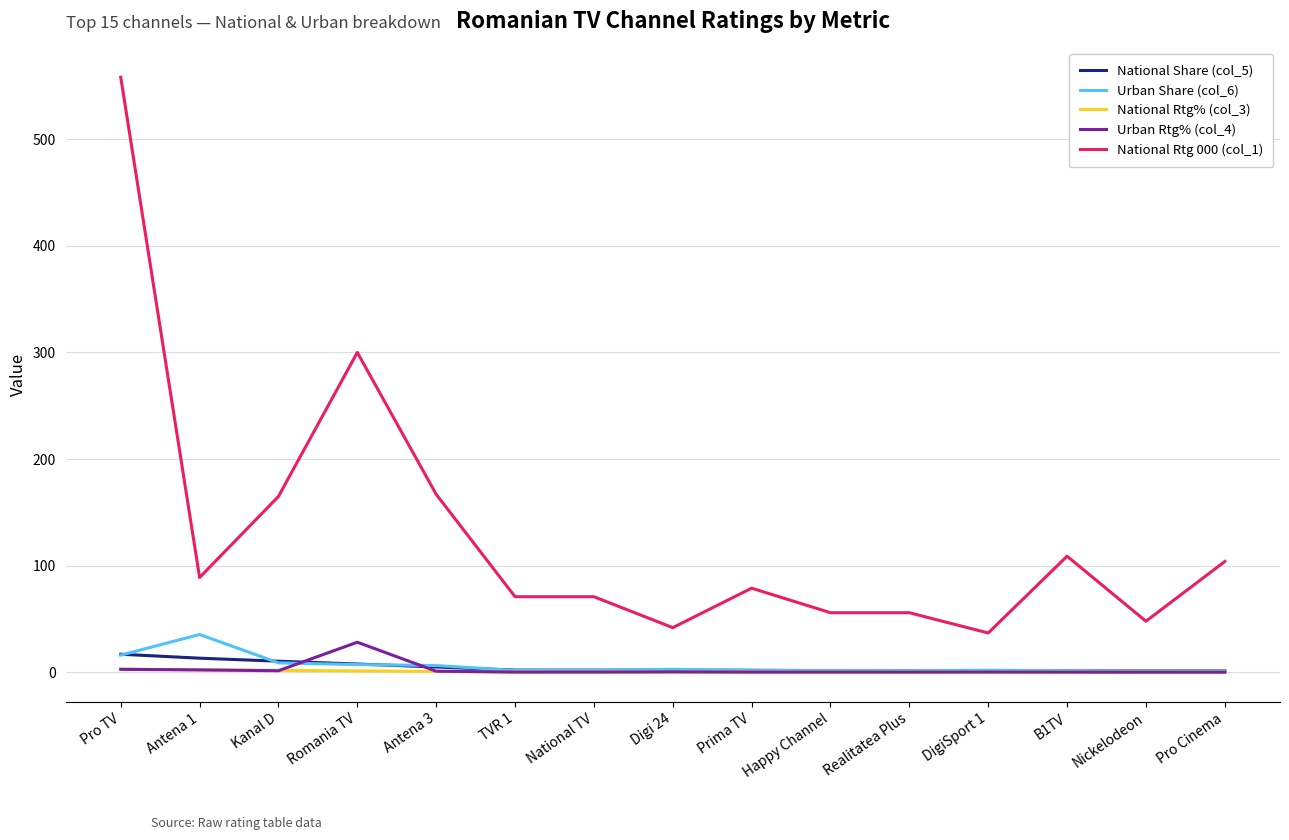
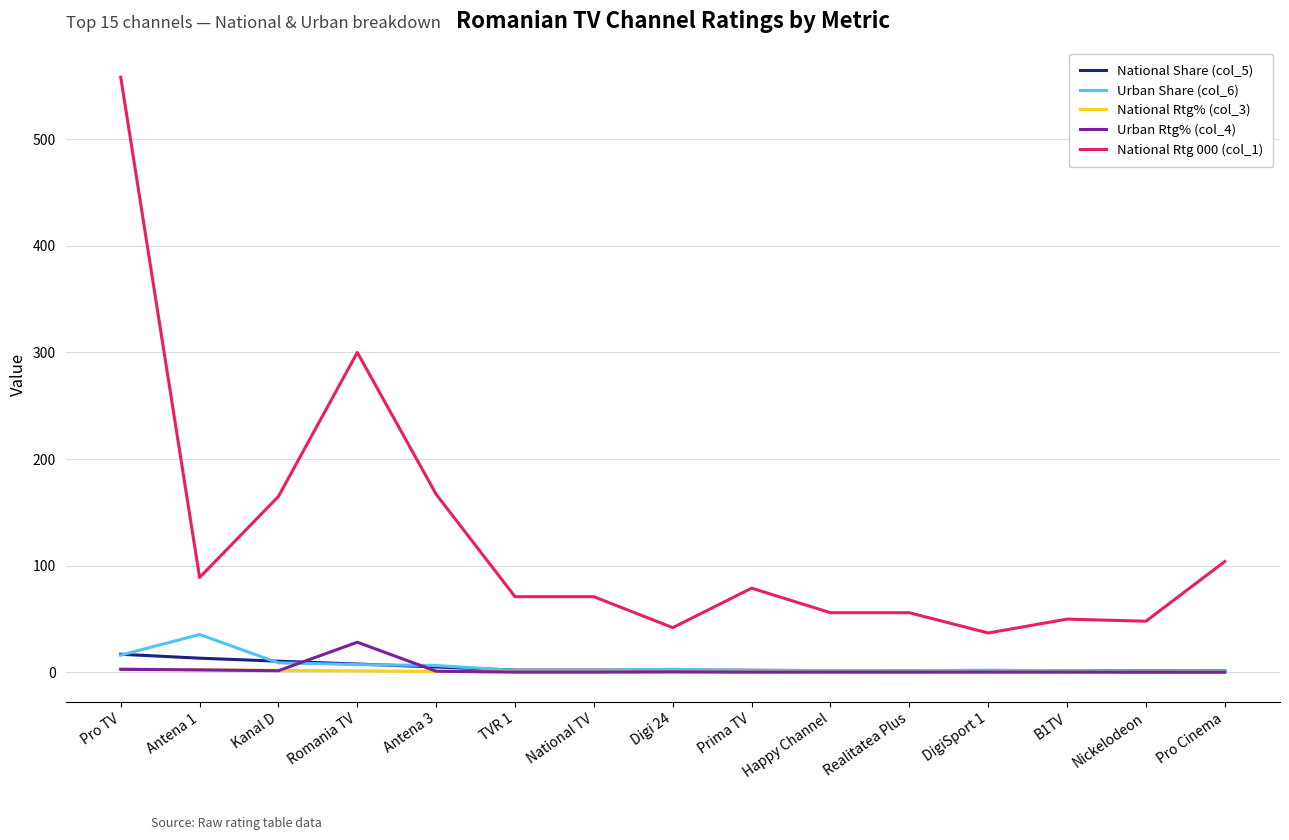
National Rtg 000 (col_1), B1TV: 109 -> 50
